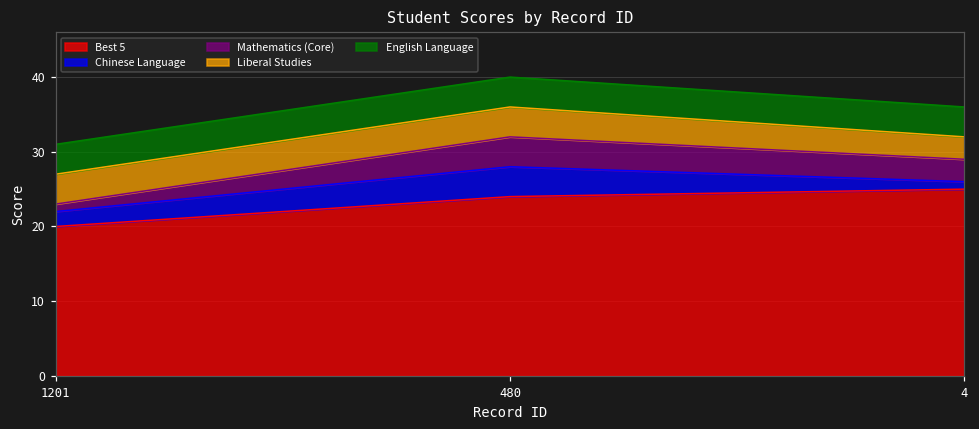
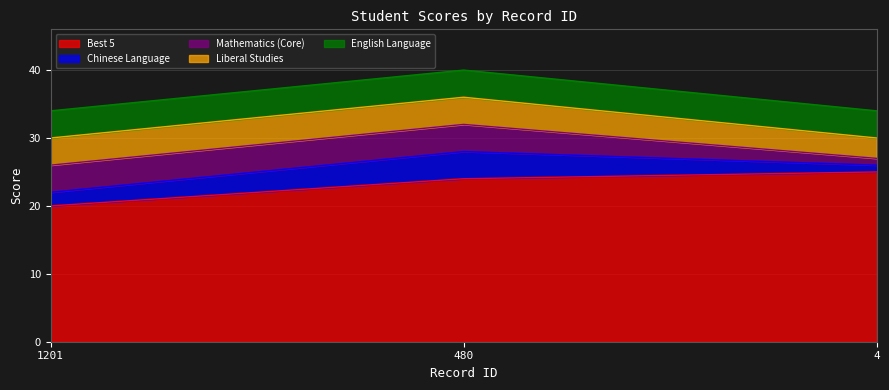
Mathematics (Core), 1201: 1 -> 4
Mathematics (Core), 4: 3 -> 1
